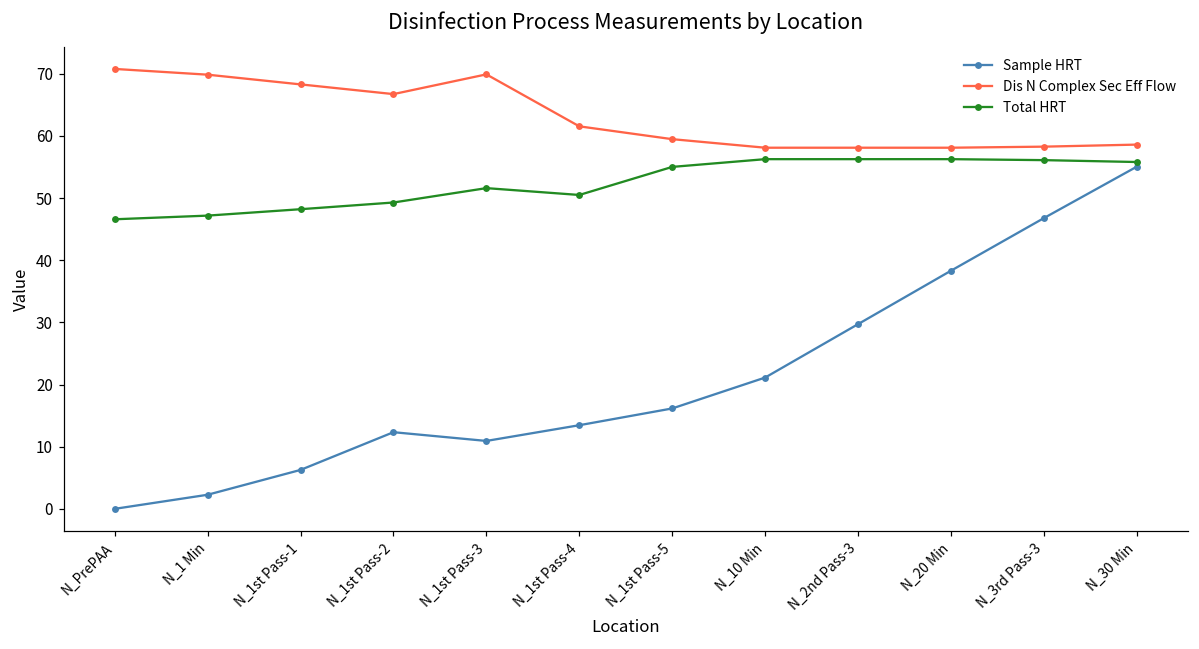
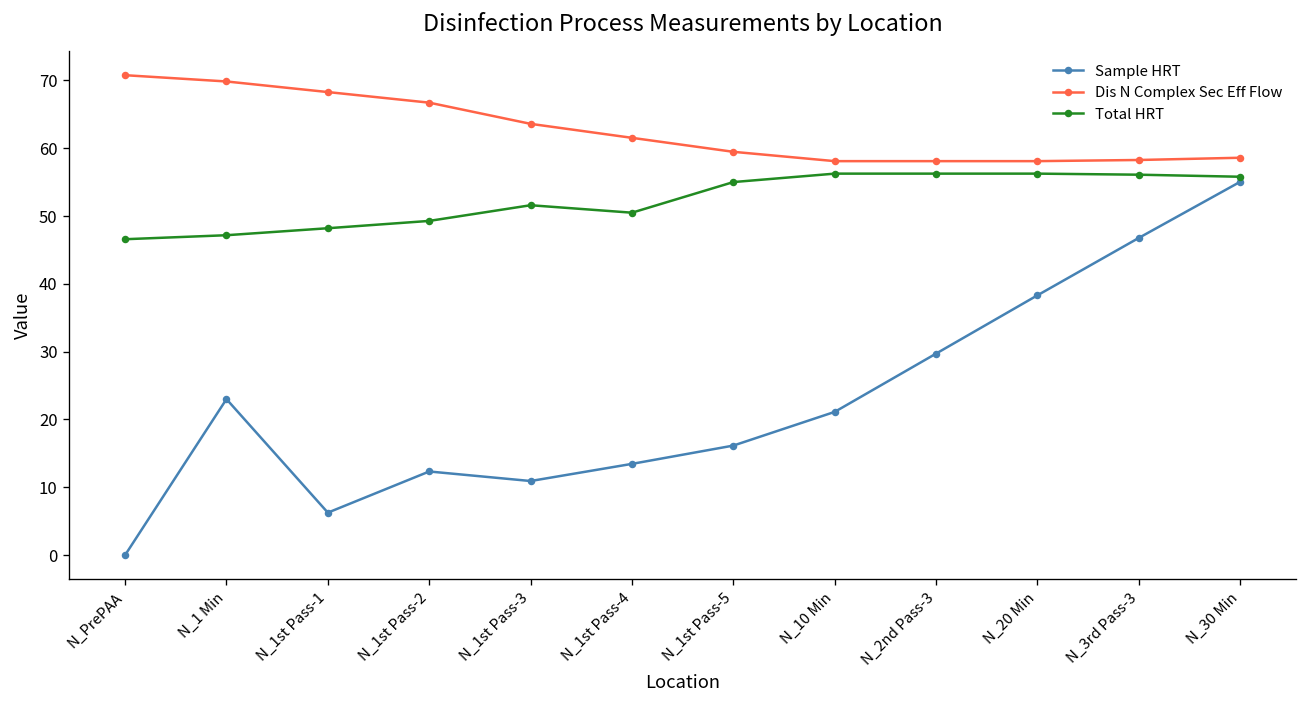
Sample HRT, N_1 Min: 2 -> 23
Dis N Complex Sec Eff Flow, N_1st Pass-3: 70 -> 64
